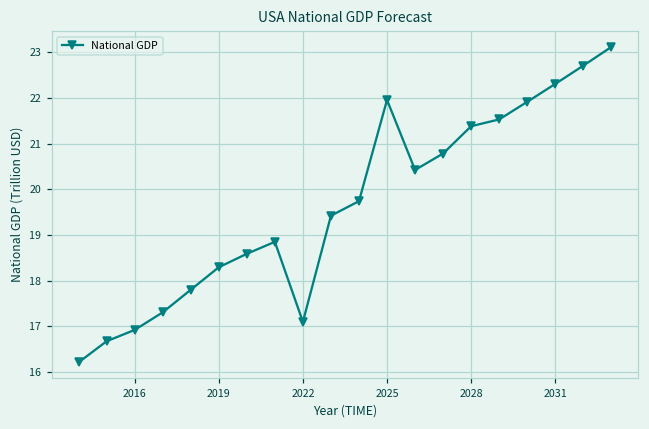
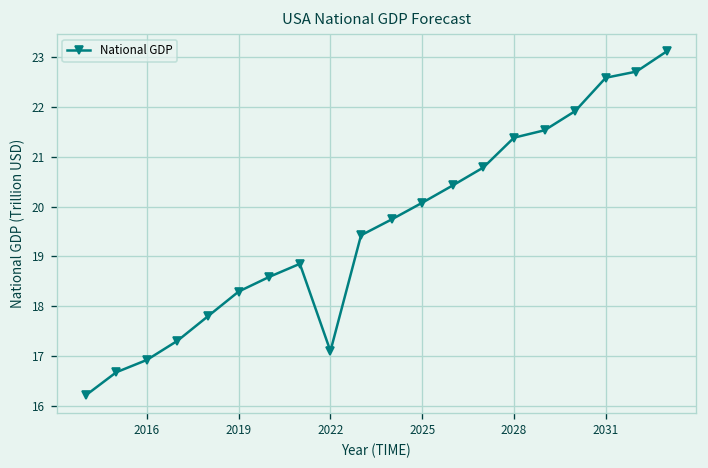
2025: 22.0 -> 20.1
2031: 22.3 -> 22.6
